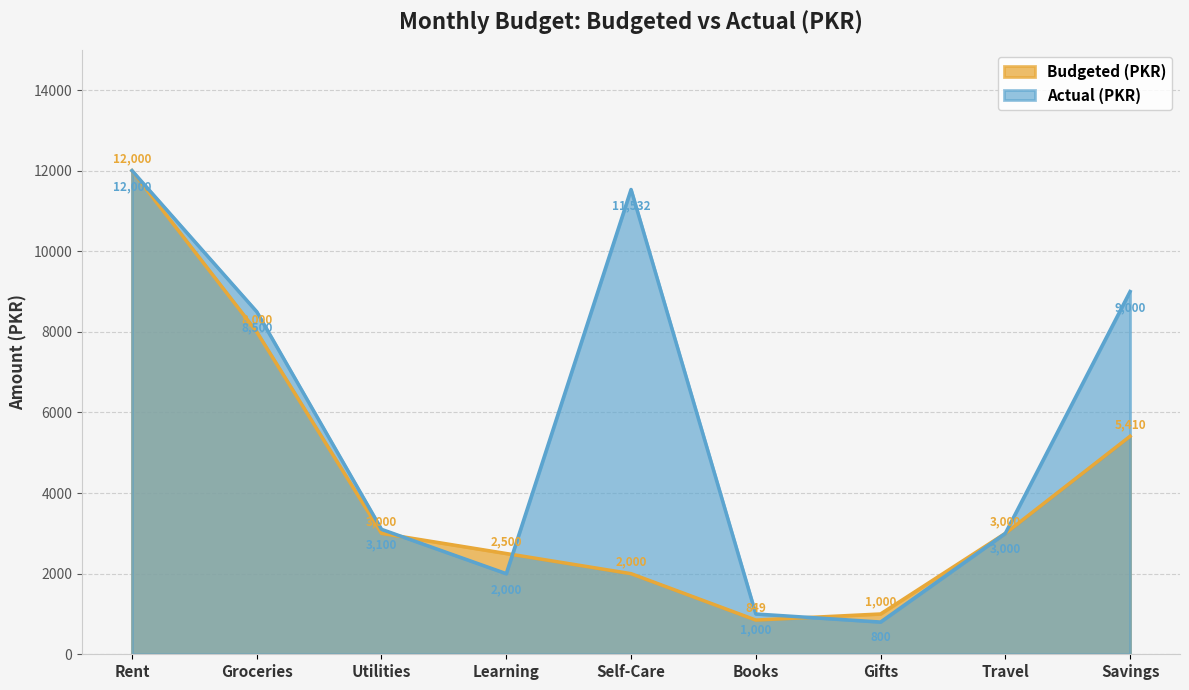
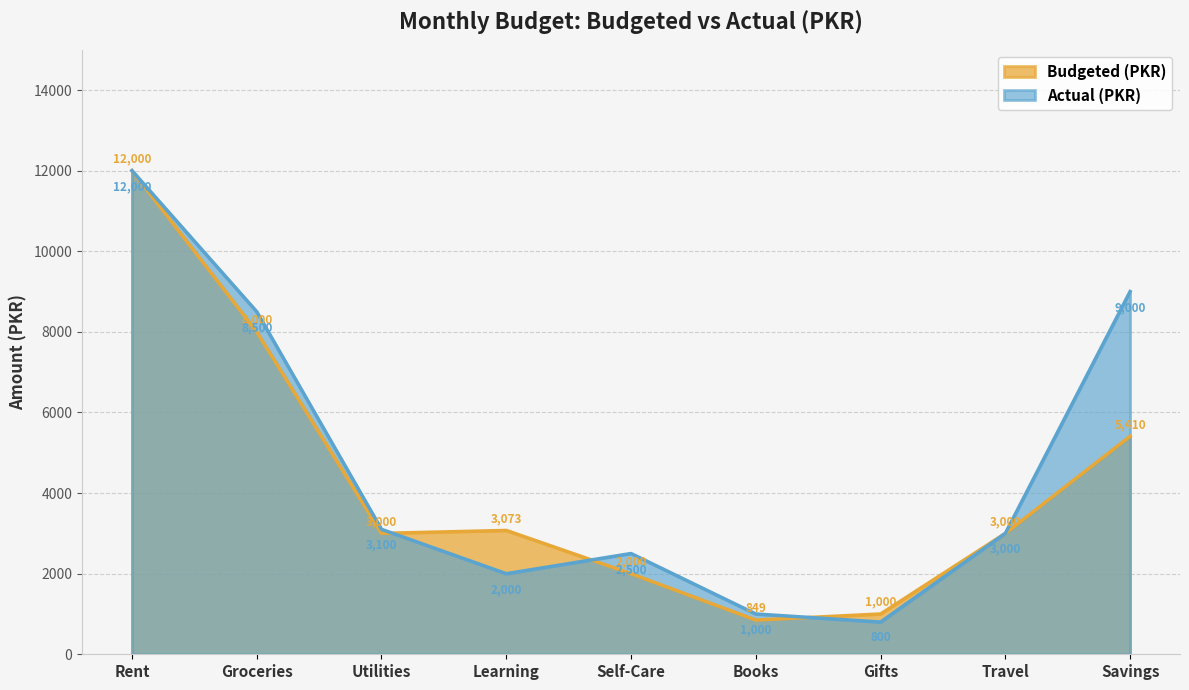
Budgeted (PKR), Learning: 2,500 -> 3,073
Actual (PKR), Self-Care: 11,532 -> 2,500
